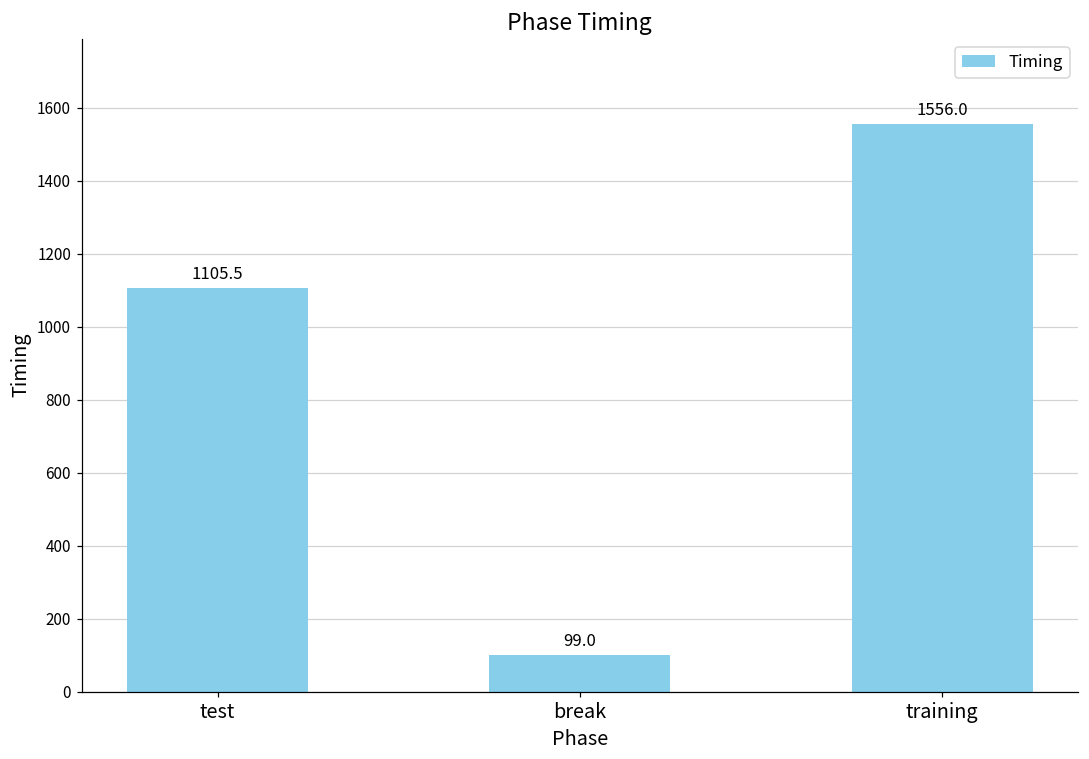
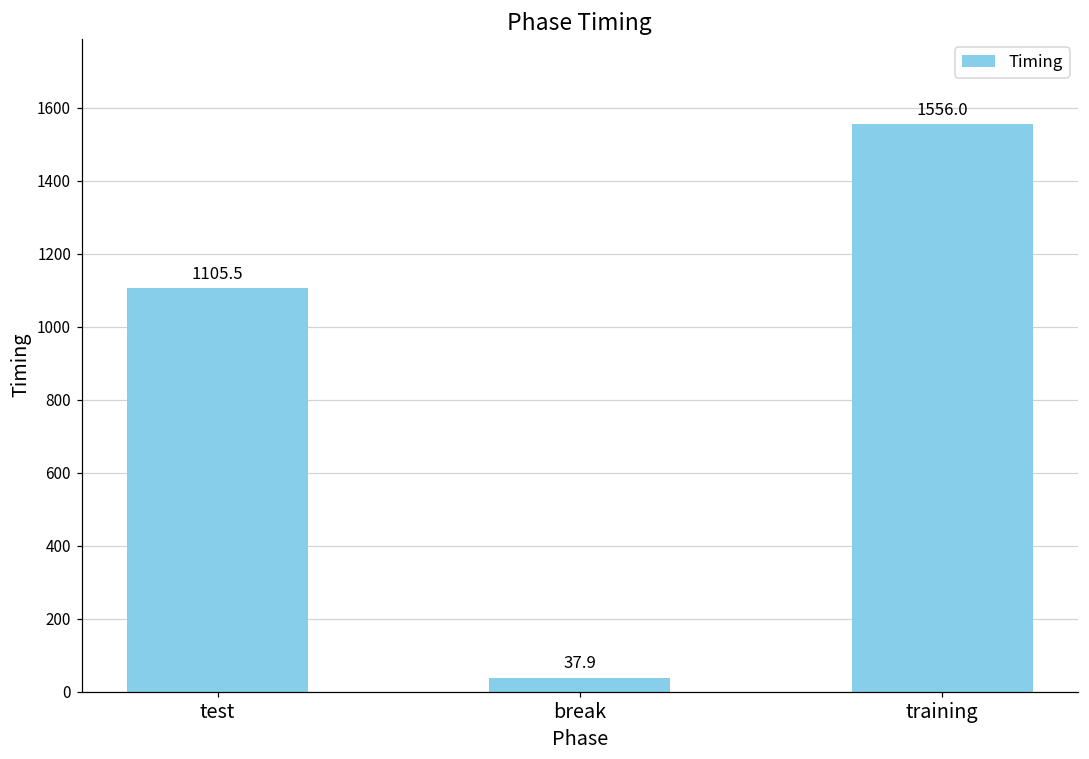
break: 99.0 -> 37.9
